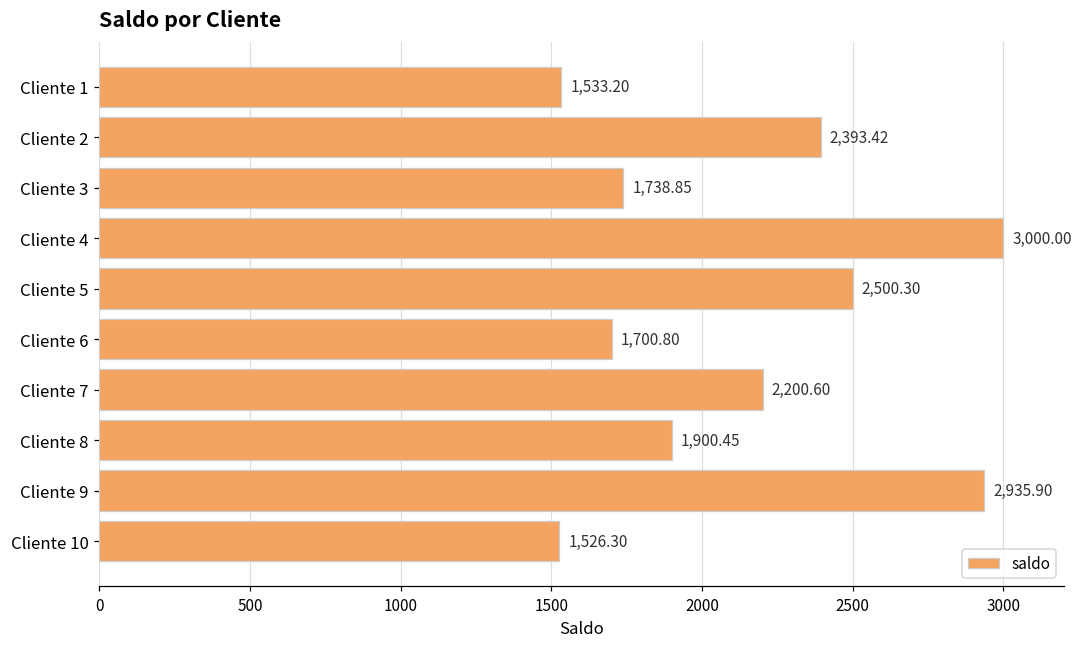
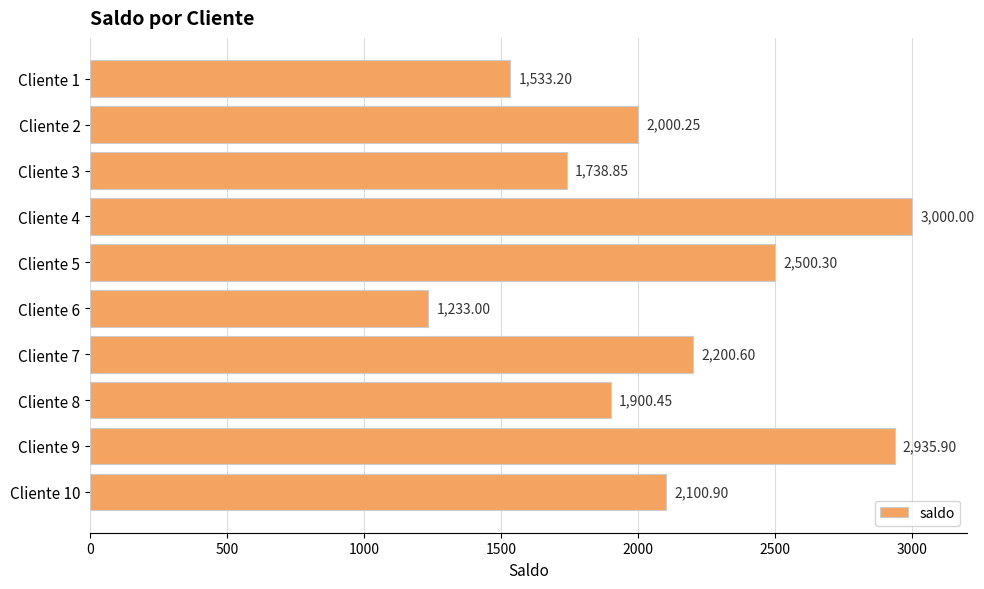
Cliente 2: 2,393.42 -> 2,000.25
Cliente 6: 1,700.80 -> 1,233.00
Cliente 10: 1,526.30 -> 2,100.90
